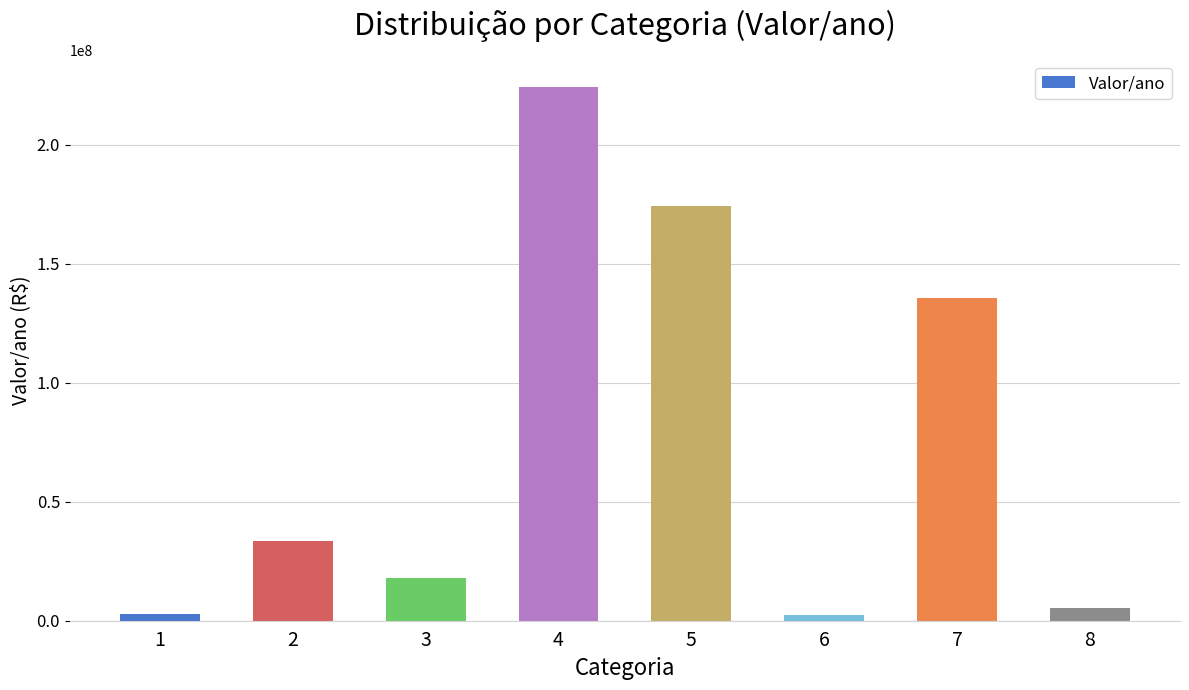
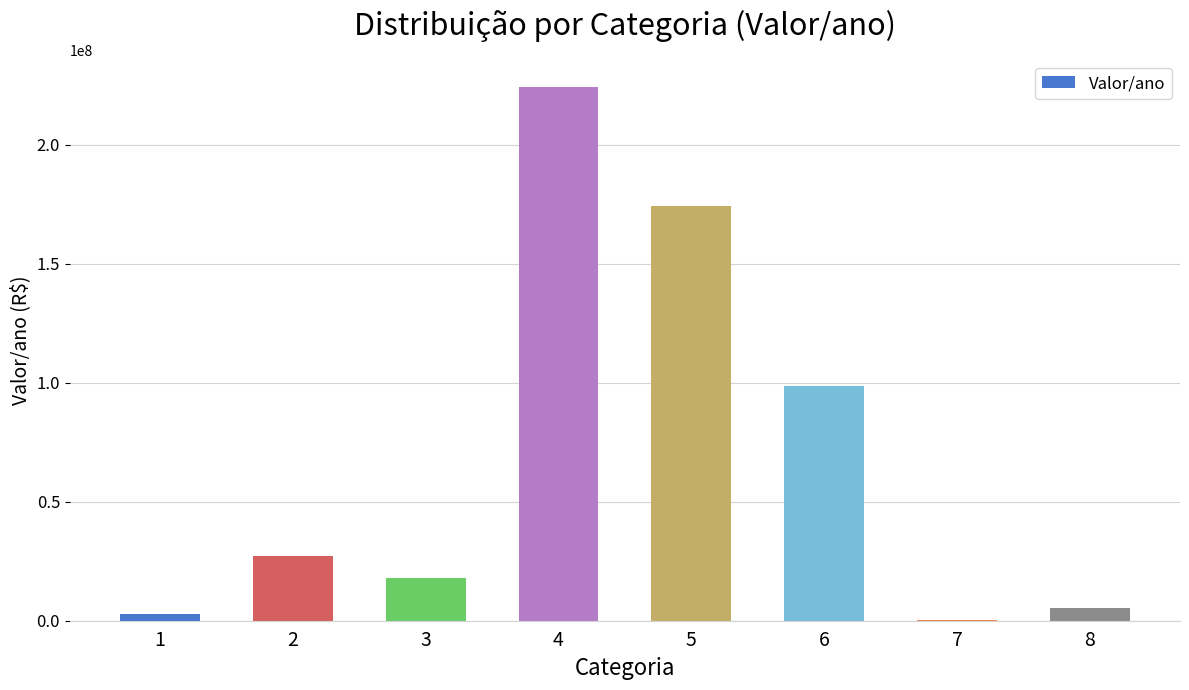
2: 34000000 -> 27000000
6: 3000000 -> 99000000
7: 136000000 -> 0
